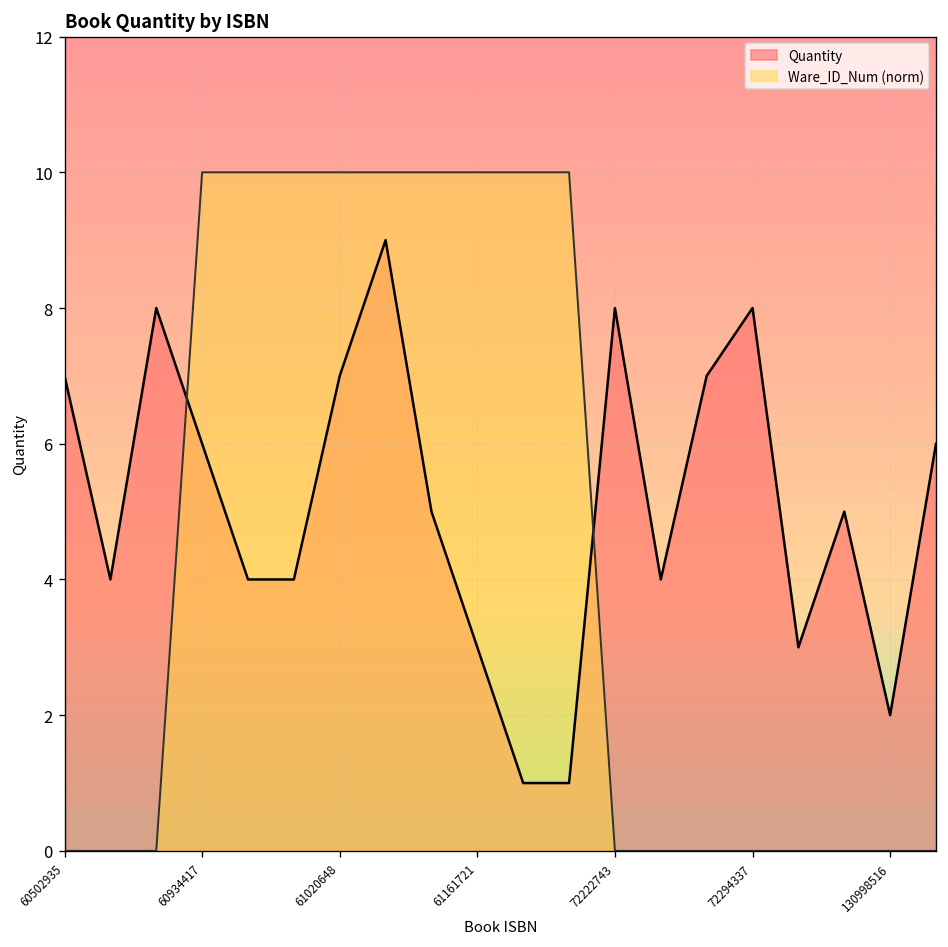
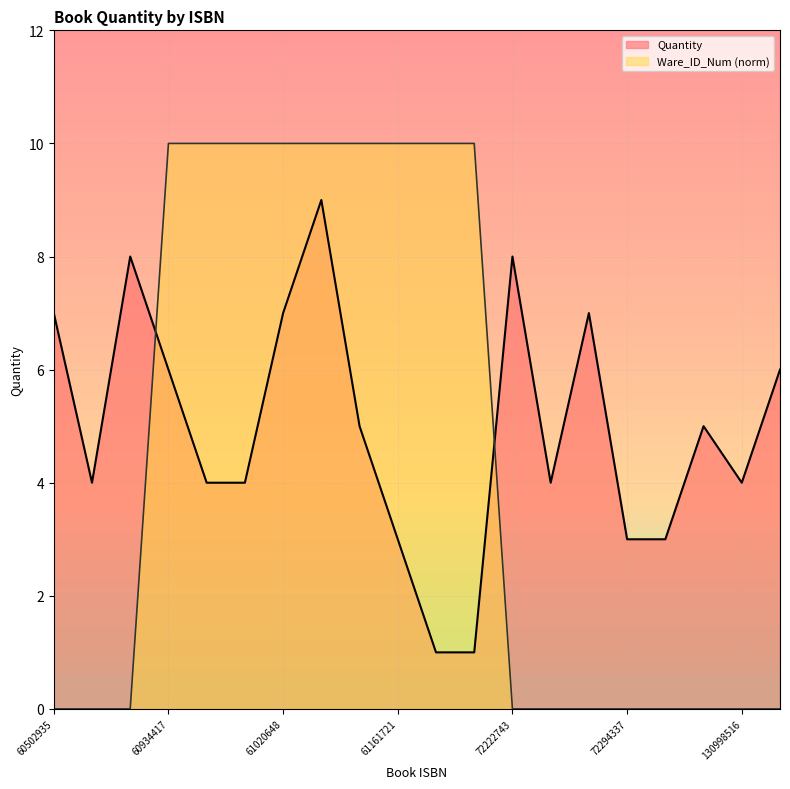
Quantity, 72294337: 8 -> 3
Quantity, 130998516: 2 -> 4
